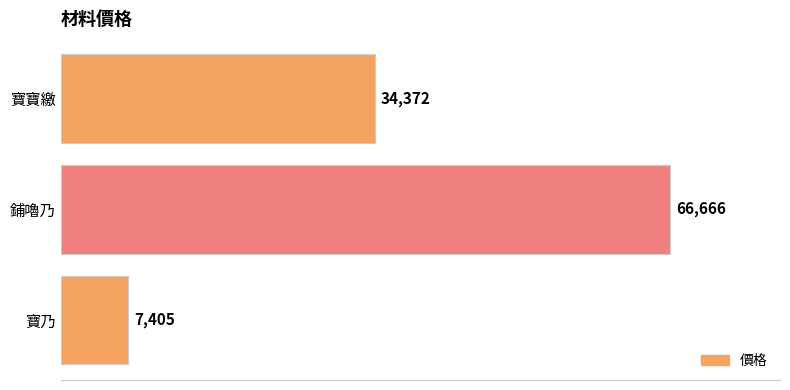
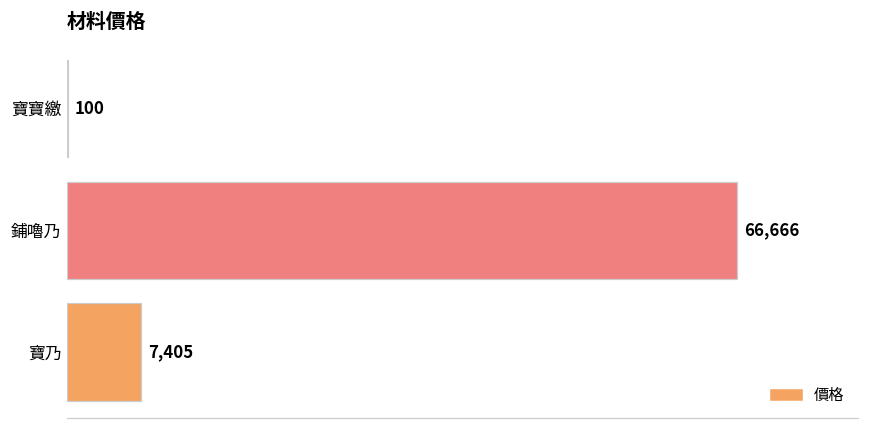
寶寶繳: 34,372 -> 100
